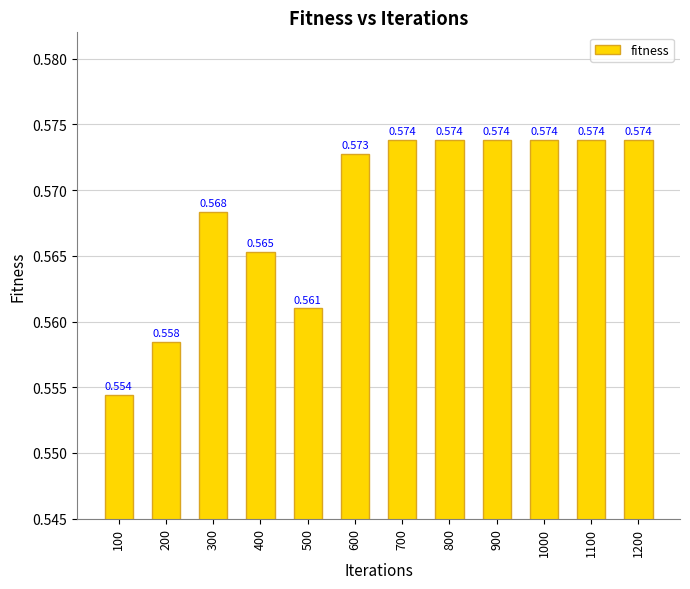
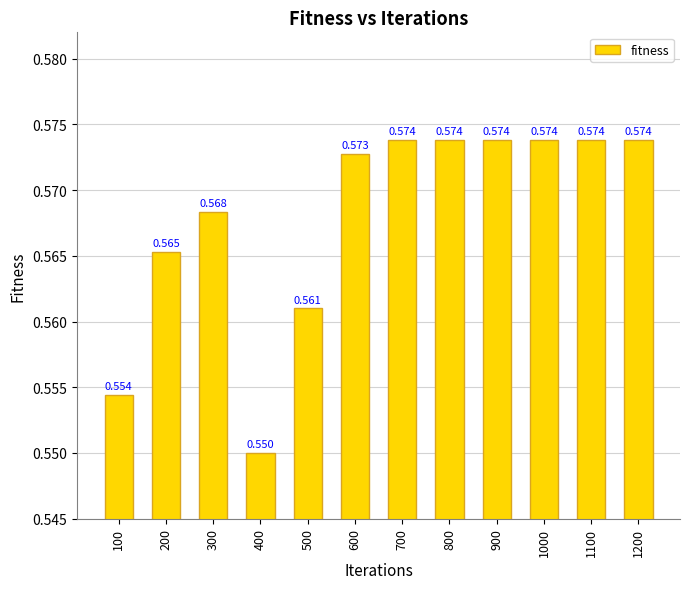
200: 0.558 -> 0.565
400: 0.565 -> 0.550
